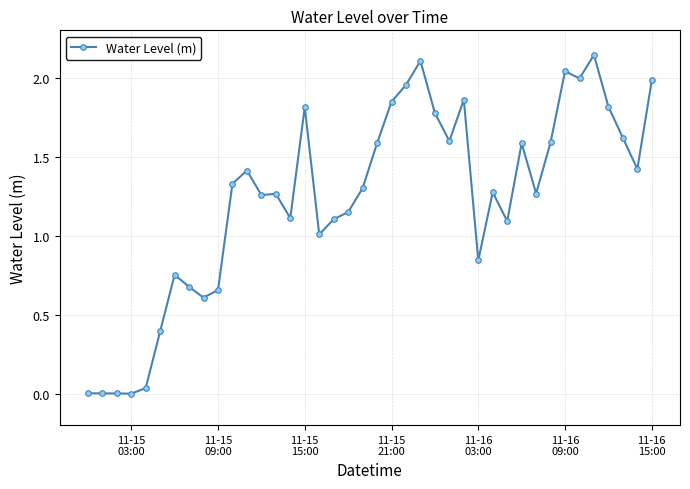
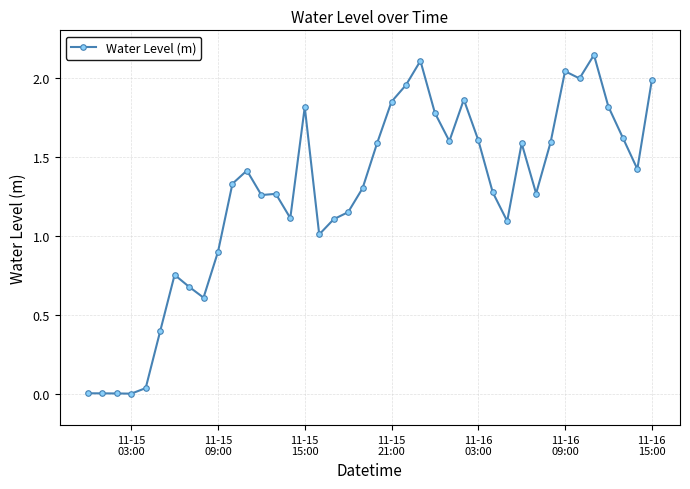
11-15 09:00: 0.66 -> 0.90
11-16 03:00: 0.84 -> 1.60
